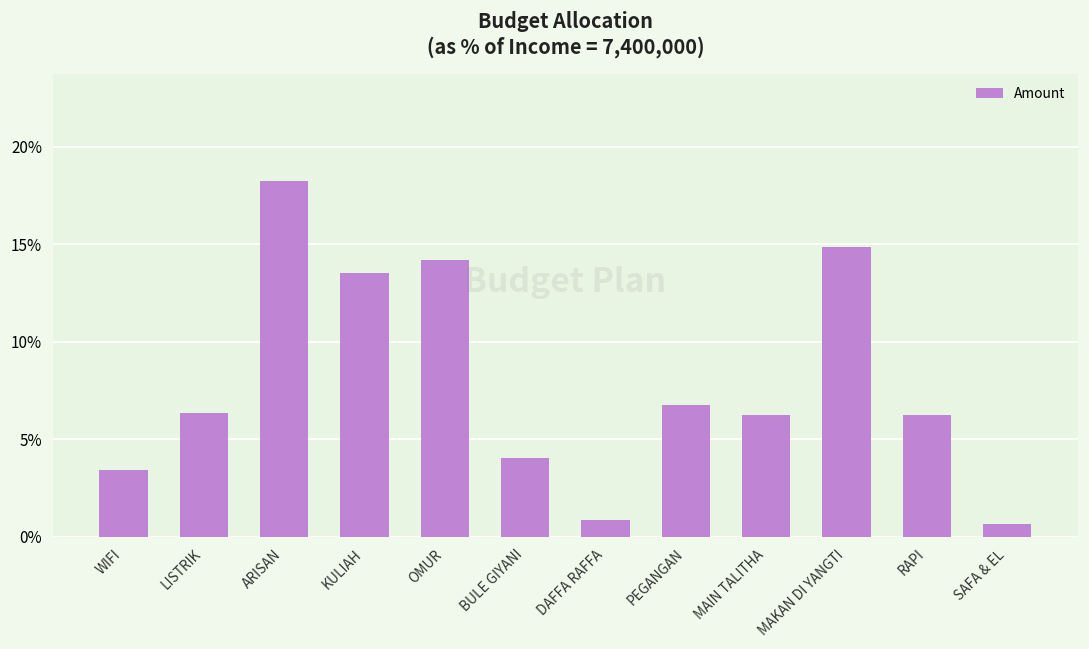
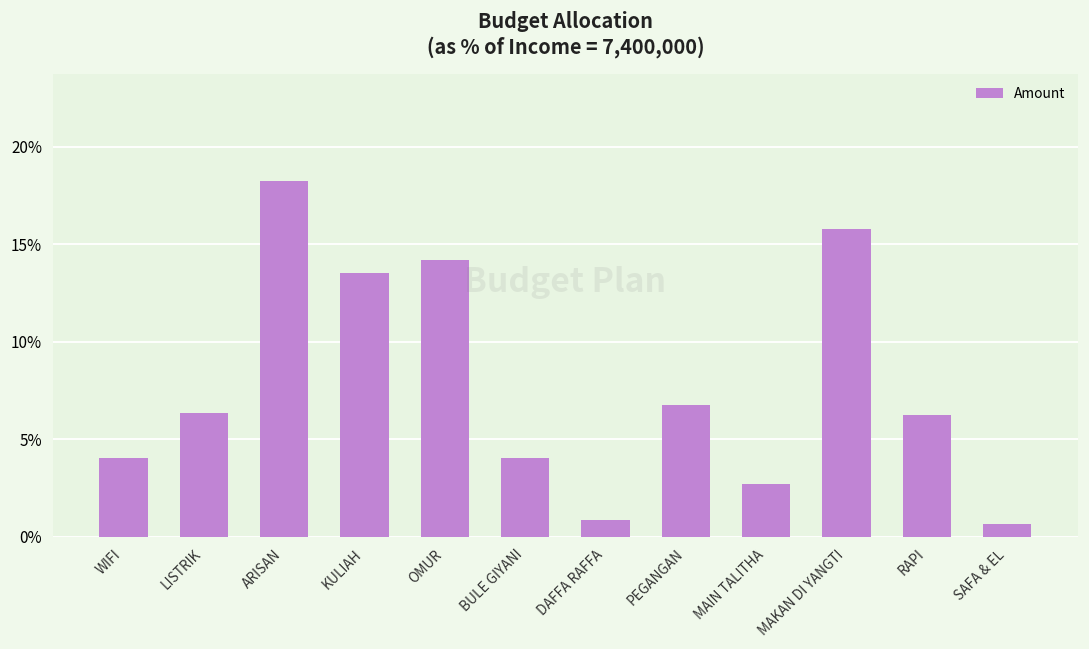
WIFI: 3.4% -> 4.1%
MAIN TALITHA: 6.3% -> 2.7%
MAKAN DI YANGTI: 14.9% -> 15.8%
